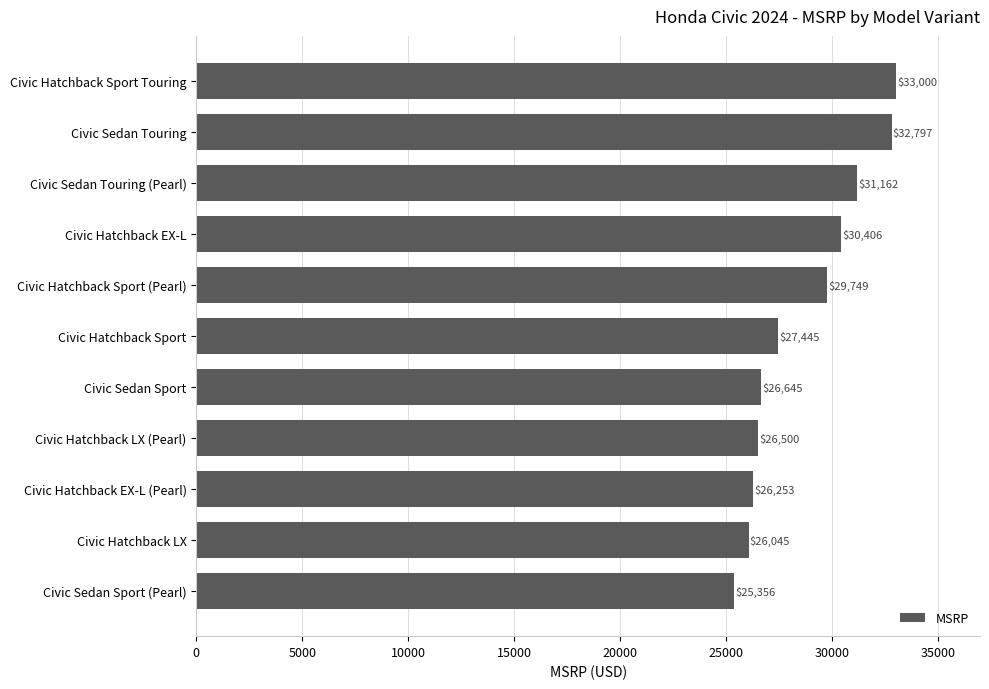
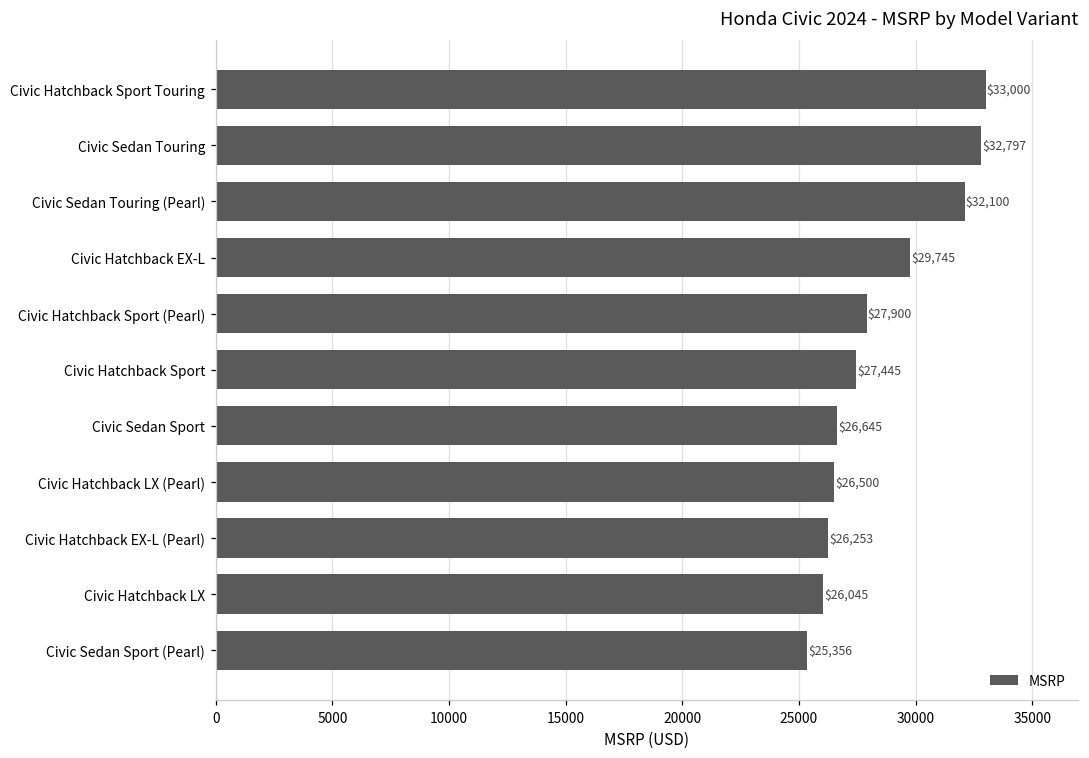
Civic Sedan Touring (Pearl): $31,162 -> $32,100
Civic Hatchback EX-L: $30,406 -> $29,745
Civic Hatchback Sport (Pearl): $29,749 -> $27,900
